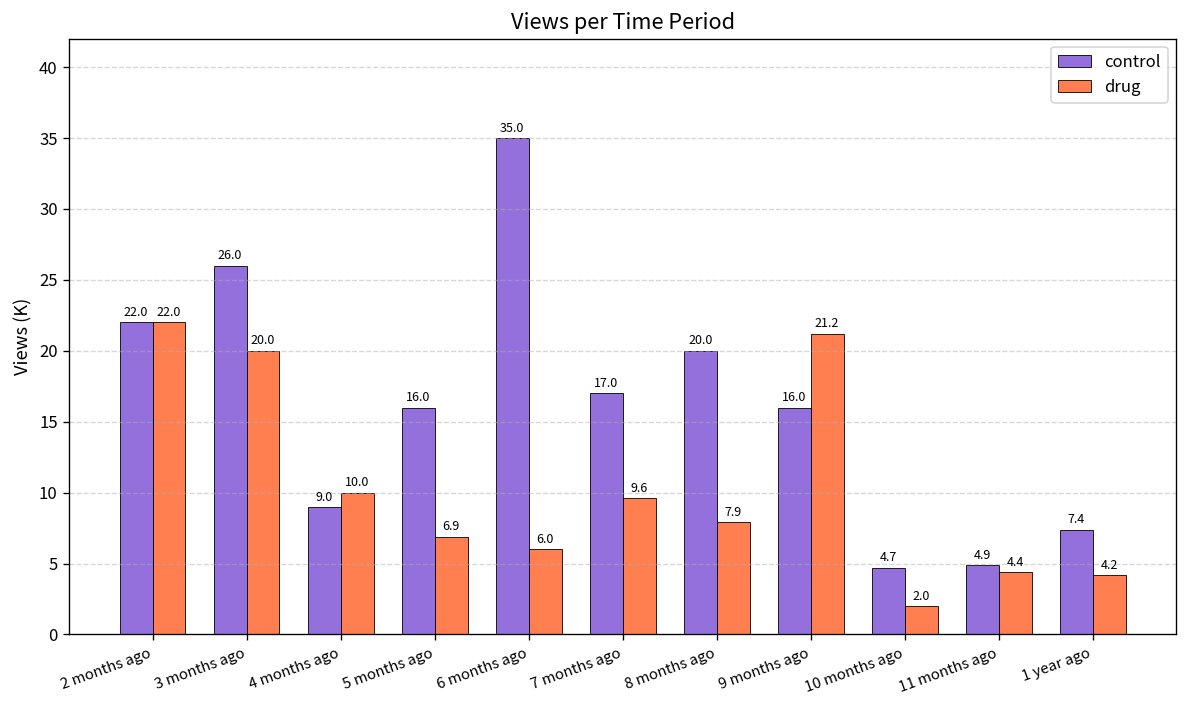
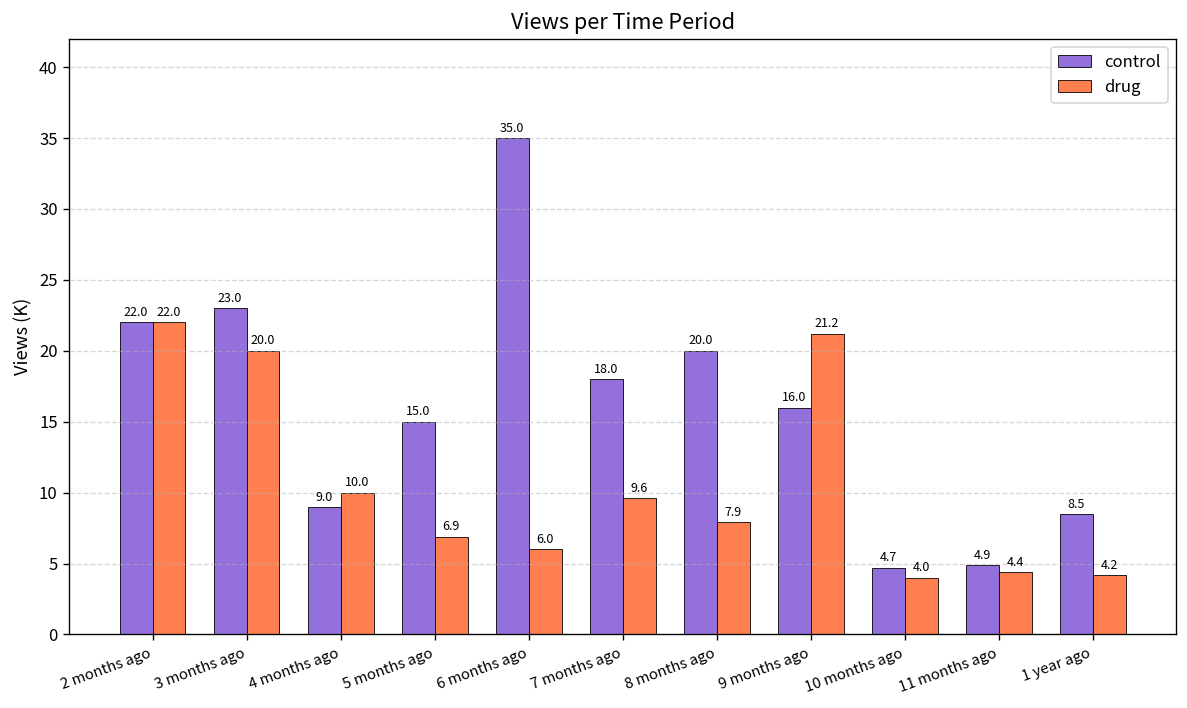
control, 3 months ago: 26.0 -> 23.0
control, 5 months ago: 16.0 -> 15.0
control, 7 months ago: 17.0 -> 18.0
drug, 10 months ago: 2.0 -> 4.0
control, 1 year ago: 7.4 -> 8.5
